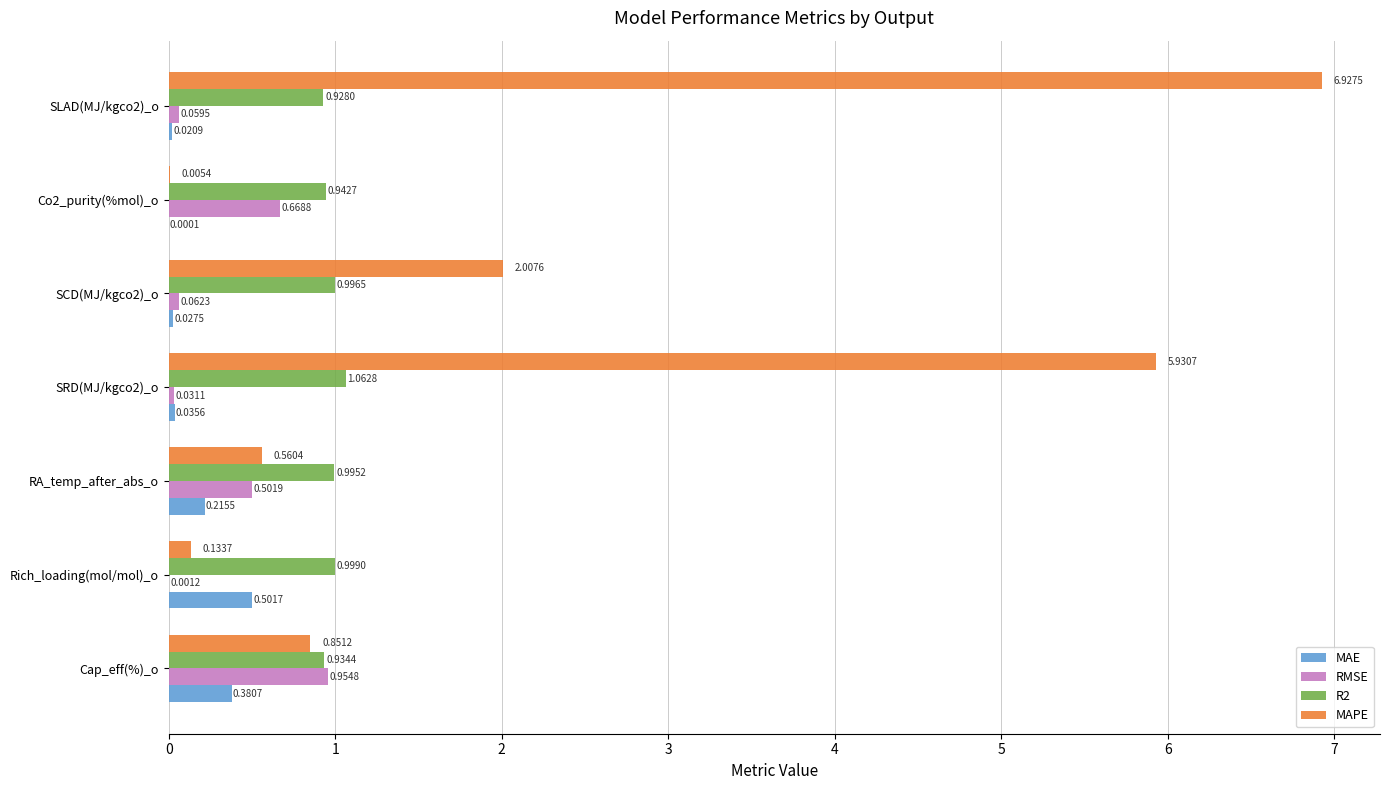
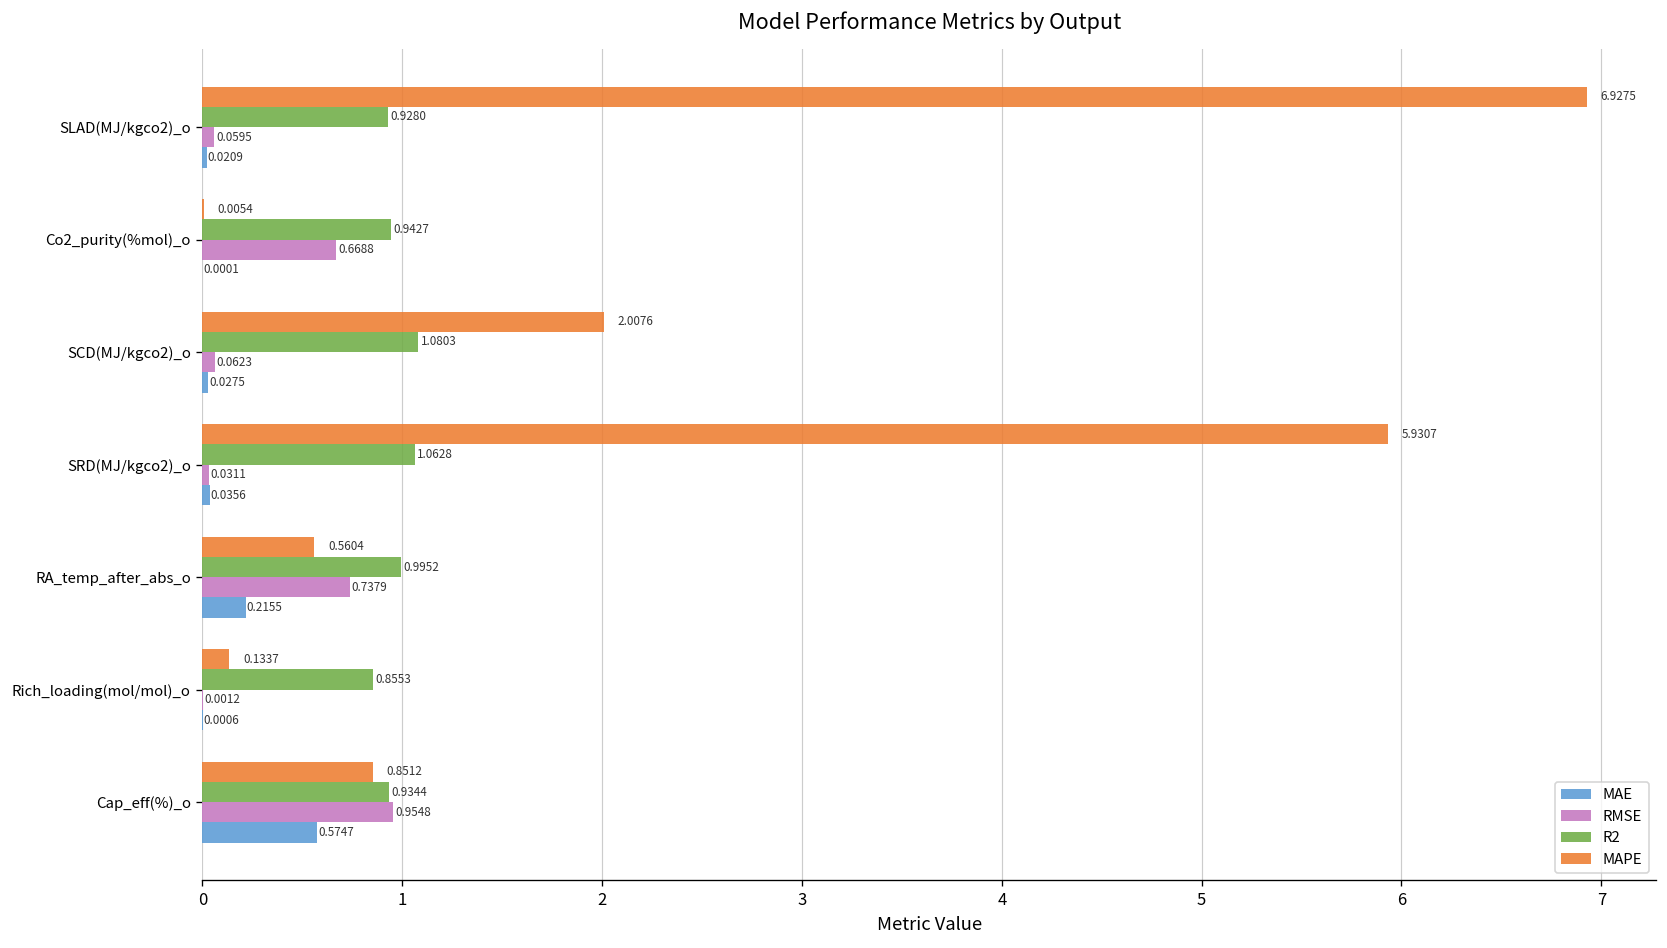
R2, SCD(MJ/kgco2)_o: 0.9965 -> 1.0803
RMSE, RA_temp_after_abs_o: 0.5019 -> 0.7379
R2, Rich_loading(mol/mol)_o: 0.9990 -> 0.8553
MAE, Rich_loading(mol/mol)_o: 0.5017 -> 0.0006
MAE, Cap_eff(%)_o: 0.3807 -> 0.5747
